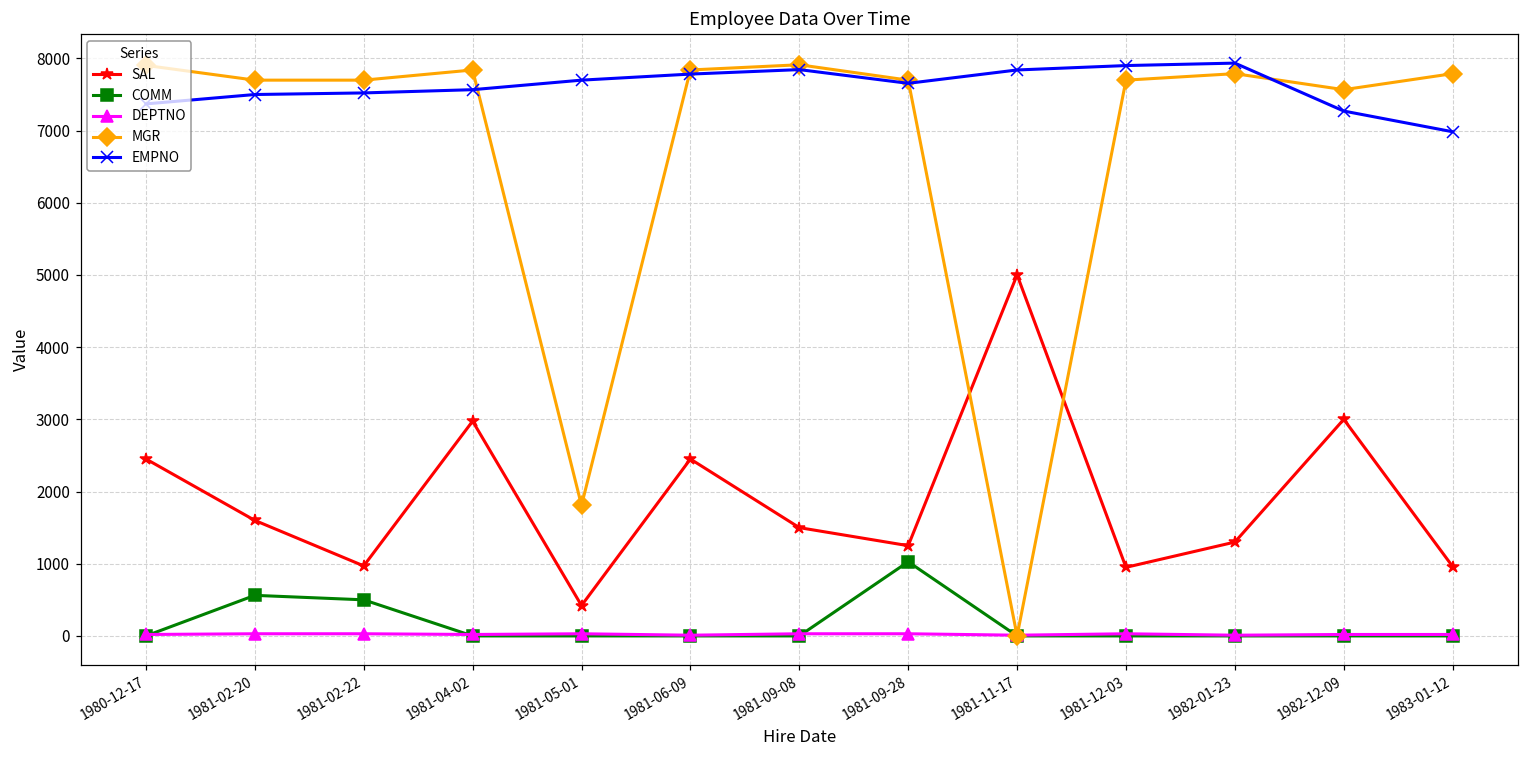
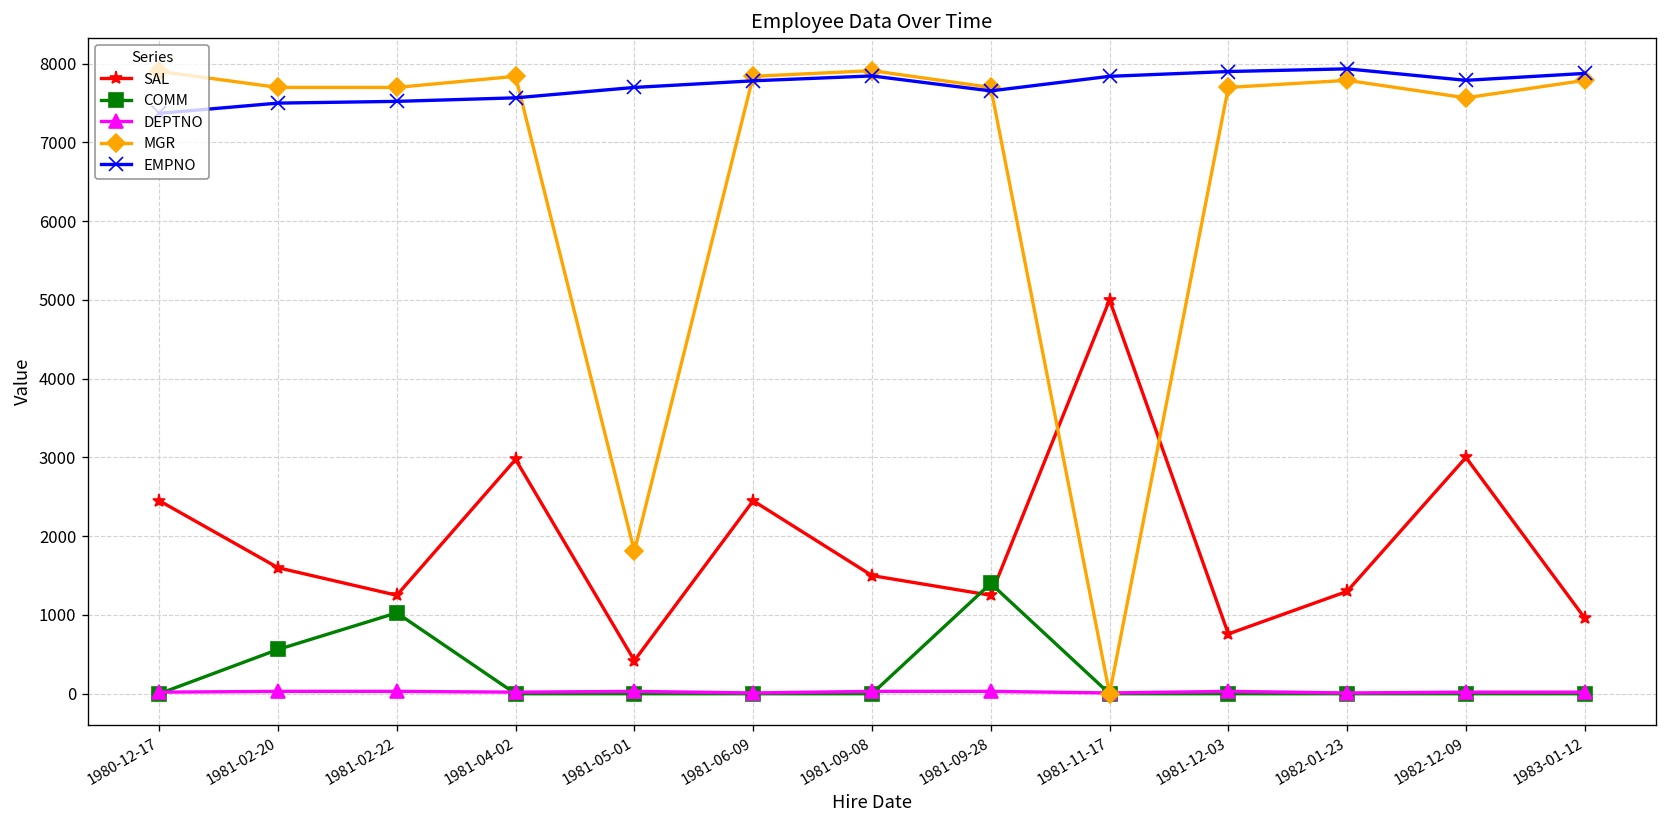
SAL, 1981-02-22: 1000 -> 1300
COMM, 1981-02-22: 500 -> 1000
COMM, 1981-09-28: 1000 -> 1400
SAL, 1981-12-03: 1000 -> 800
EMPNO, 1982-12-09: 7300 -> 7800
EMPNO, 1983-01-12: 7000 -> 7900
